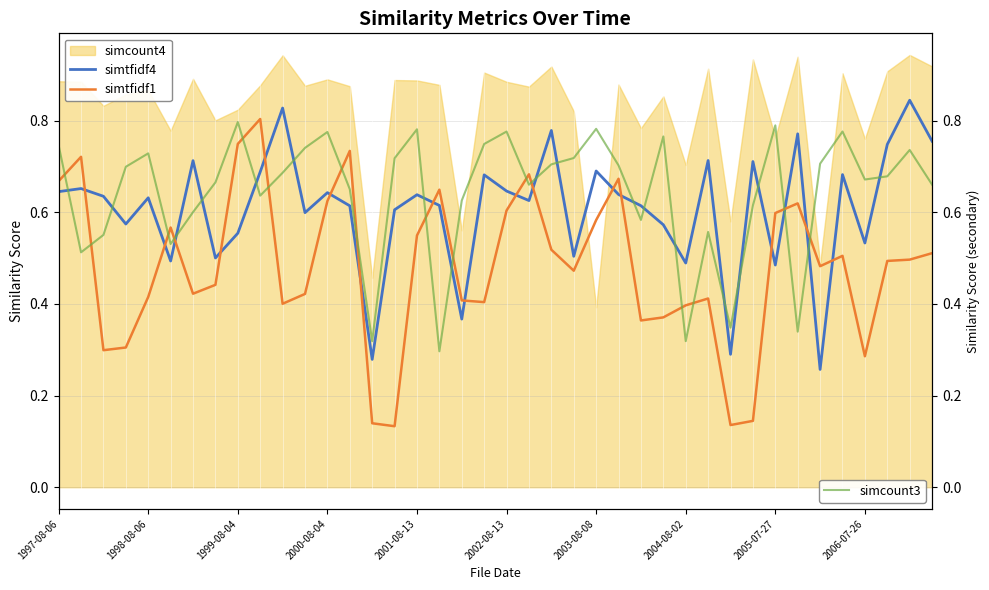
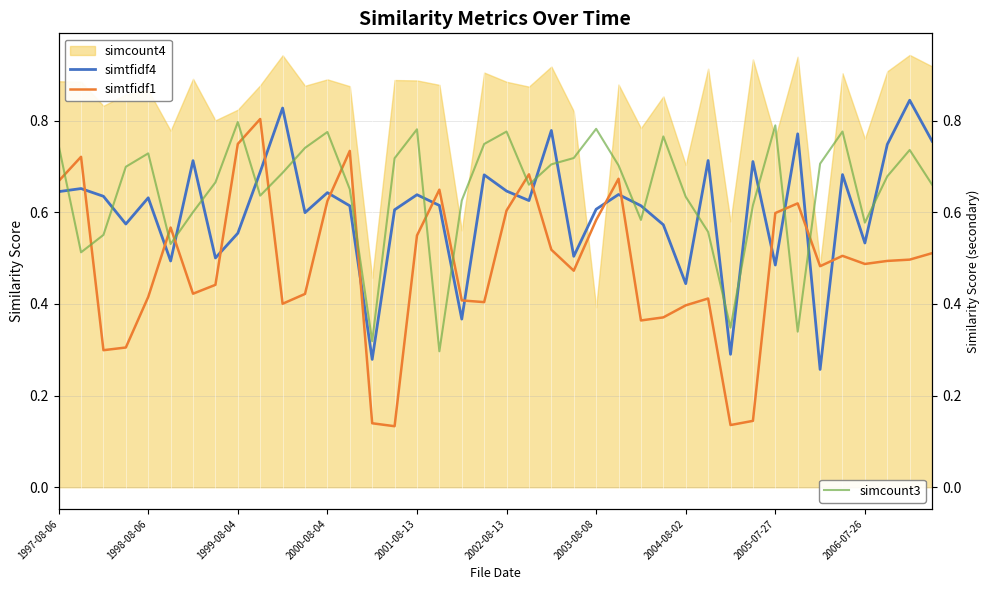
simtfidf4, 2003-08-08: 0.69 -> 0.61
simtfidf4, 2004-08-02: 0.49 -> 0.44
simtfidf1, 2006-07-26: 0.29 -> 0.49
simcount3, 2004-08-02: 0.32 -> 0.63
simcount3, 2006-07-26: 0.67 -> 0.58
